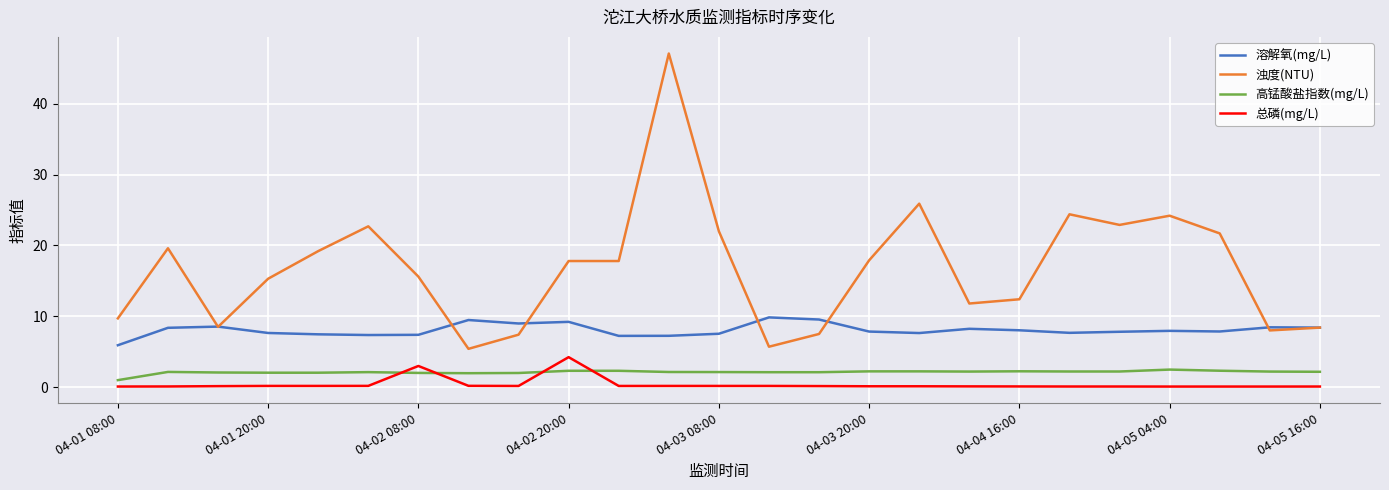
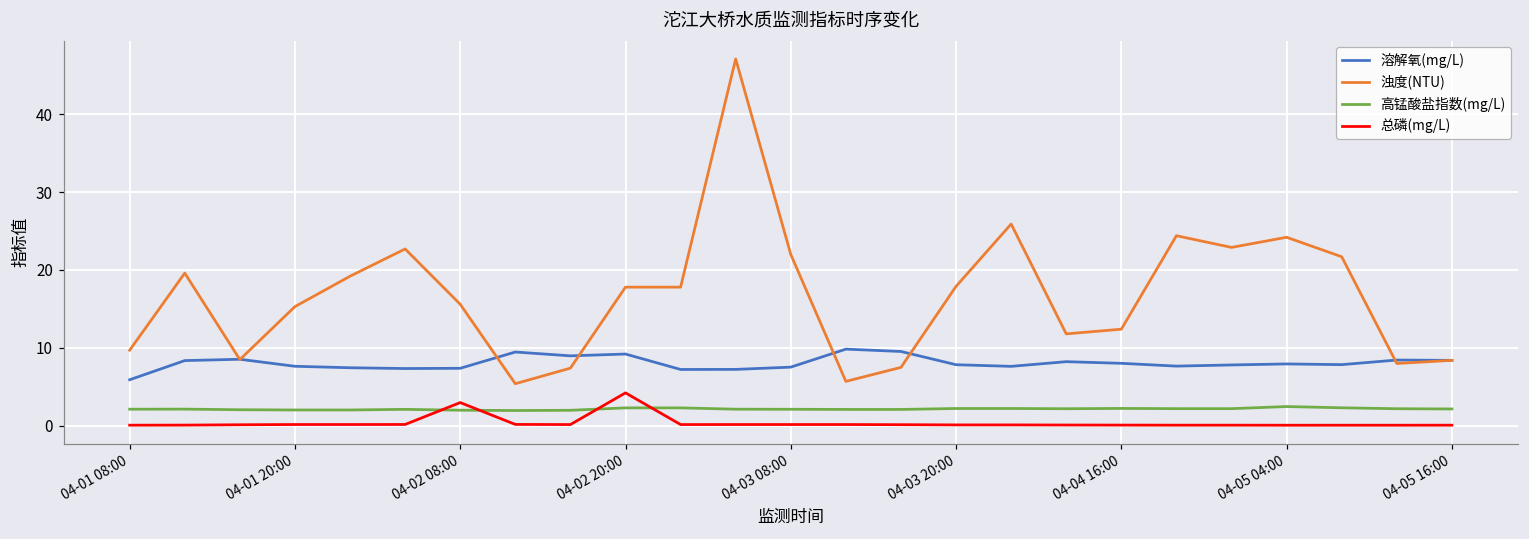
高锰酸盐指数(mg/L), 04-01 08:00: 1 -> 2
